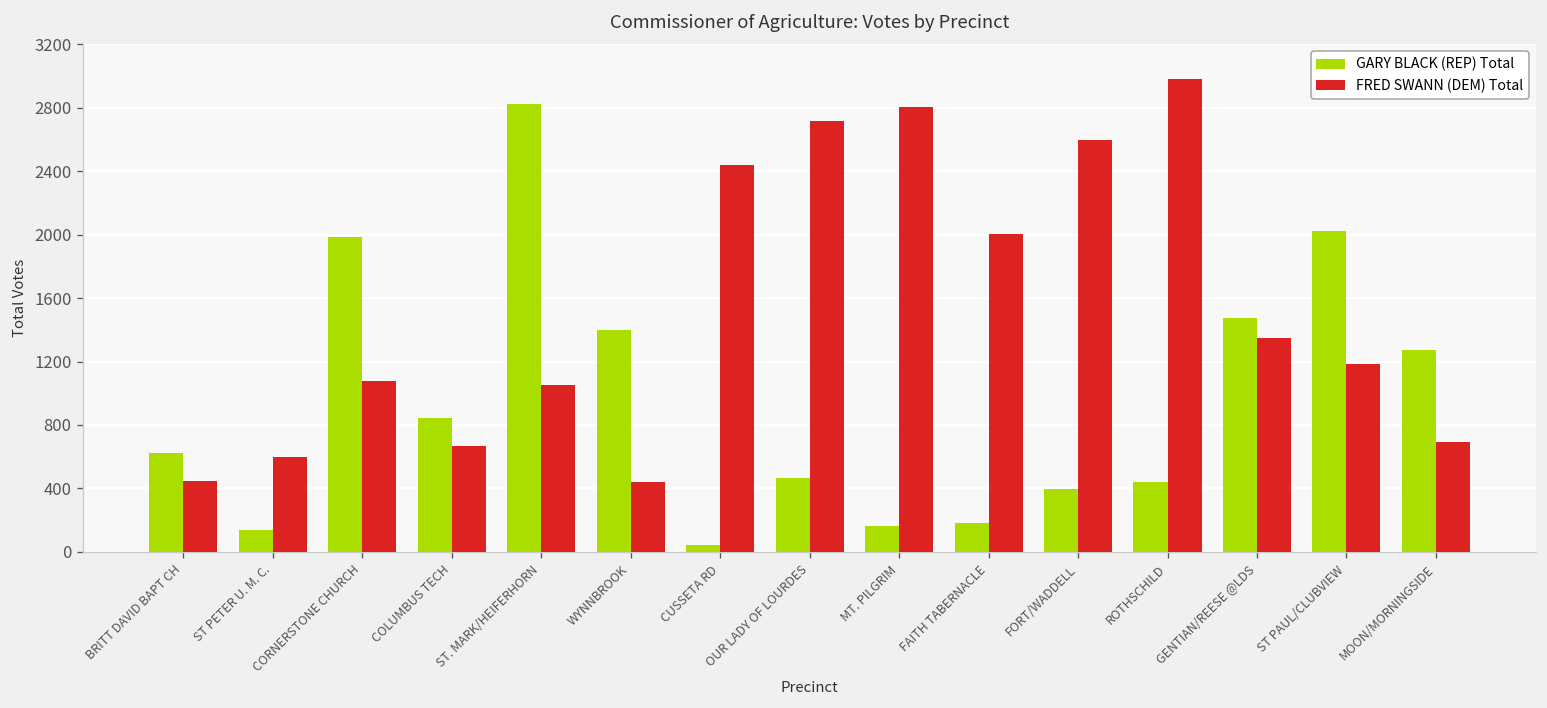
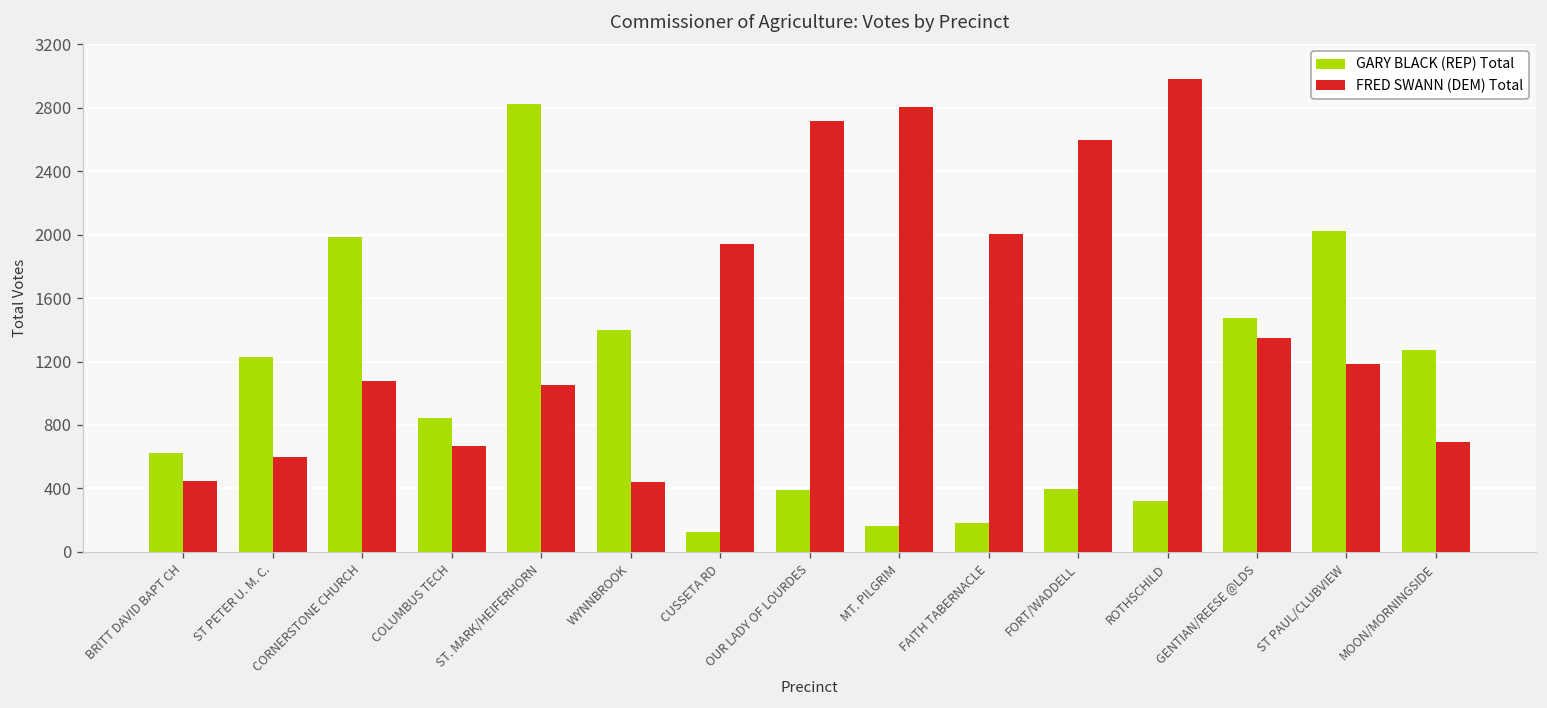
GARY BLACK (REP) Total, ST PETER U. M. C.: 140 -> 1230
GARY BLACK (REP) Total, CUSSETA RD: 50 -> 130
FRED SWANN (DEM) Total, CUSSETA RD: 2440 -> 1940
GARY BLACK (REP) Total, OUR LADY OF LOURDES: 460 -> 390
GARY BLACK (REP) Total, ROTHSCHILD: 440 -> 320
